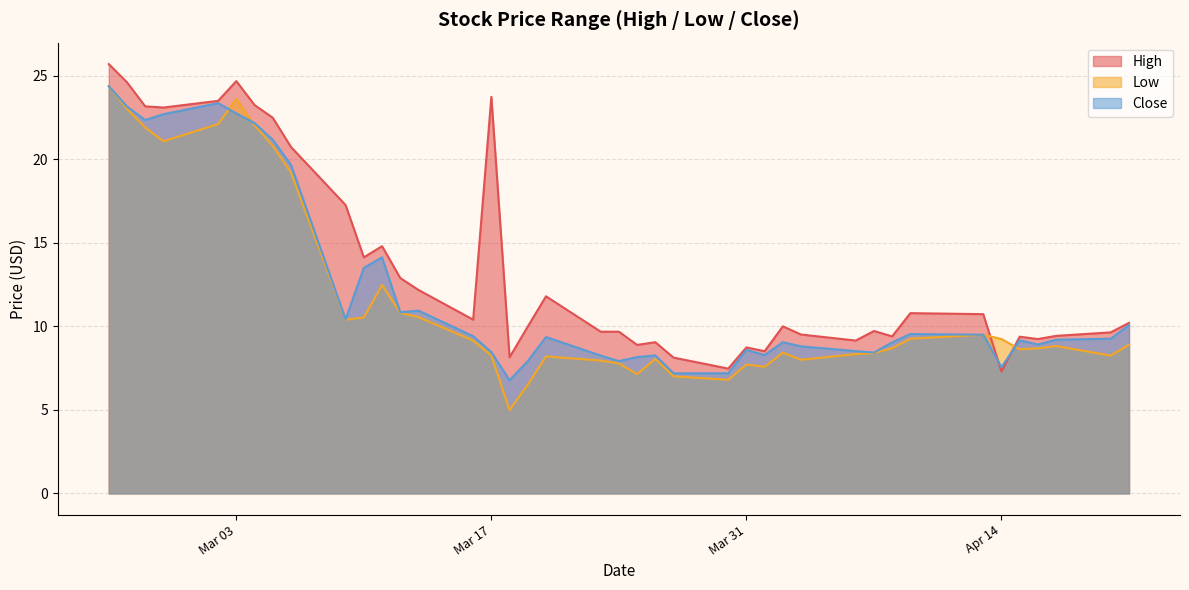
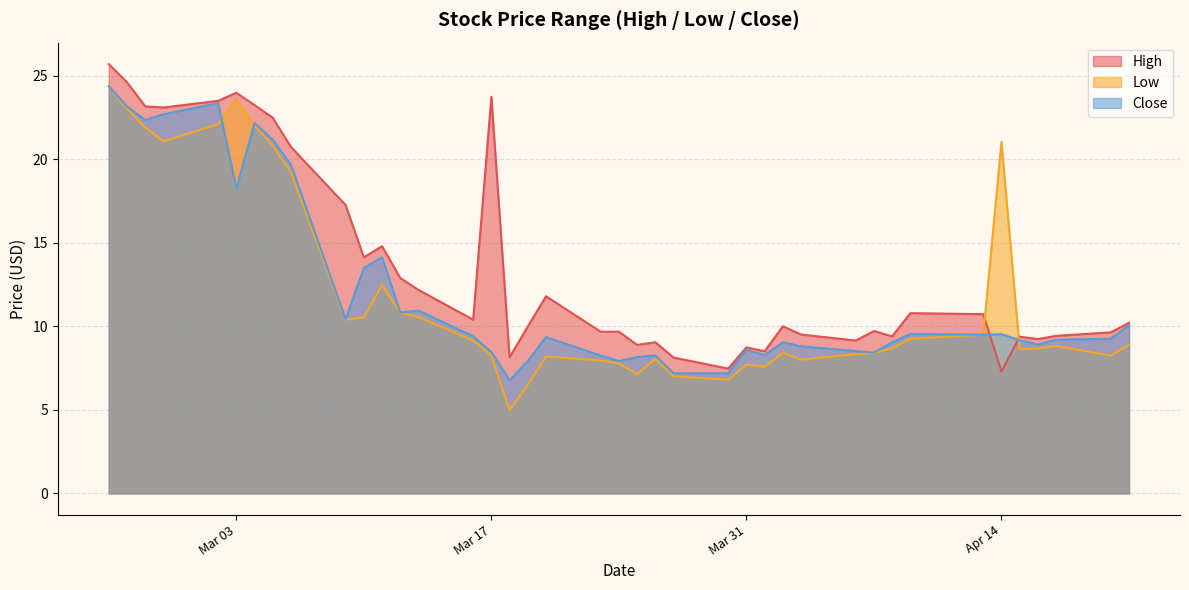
High, Mar 03: 24.7 -> 24.0
Close, Mar 03: 22.8 -> 18.3
Low, Apr 14: 9.2 -> 21.0
Close, Apr 14: 7.6 -> 9.5
